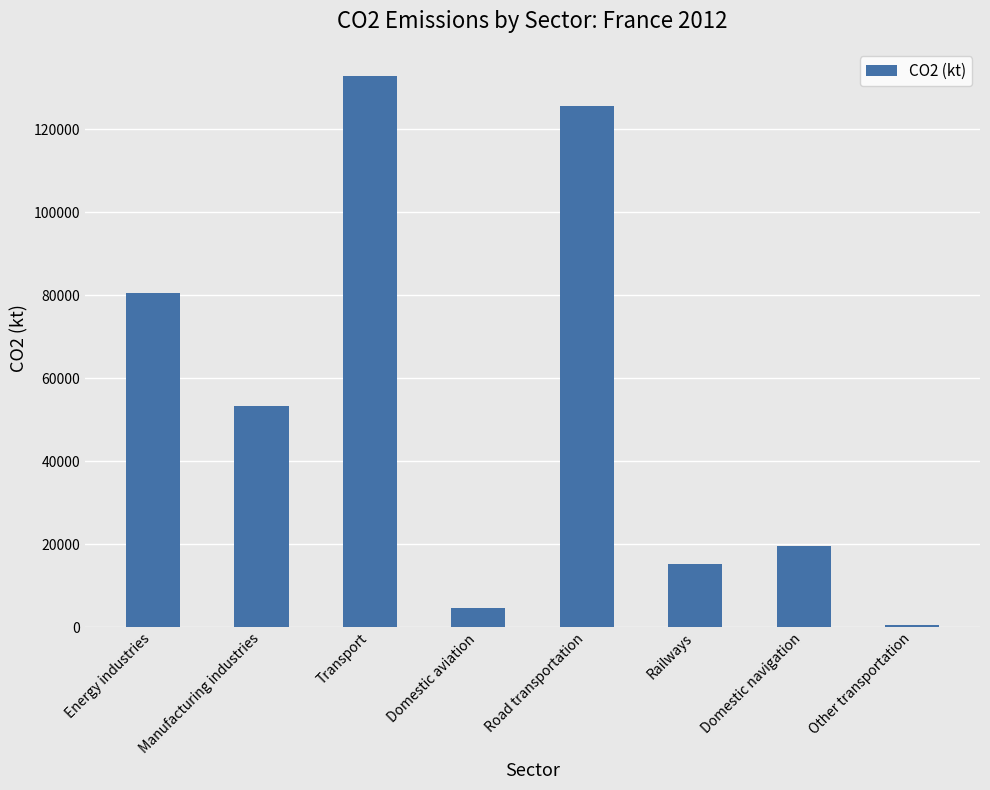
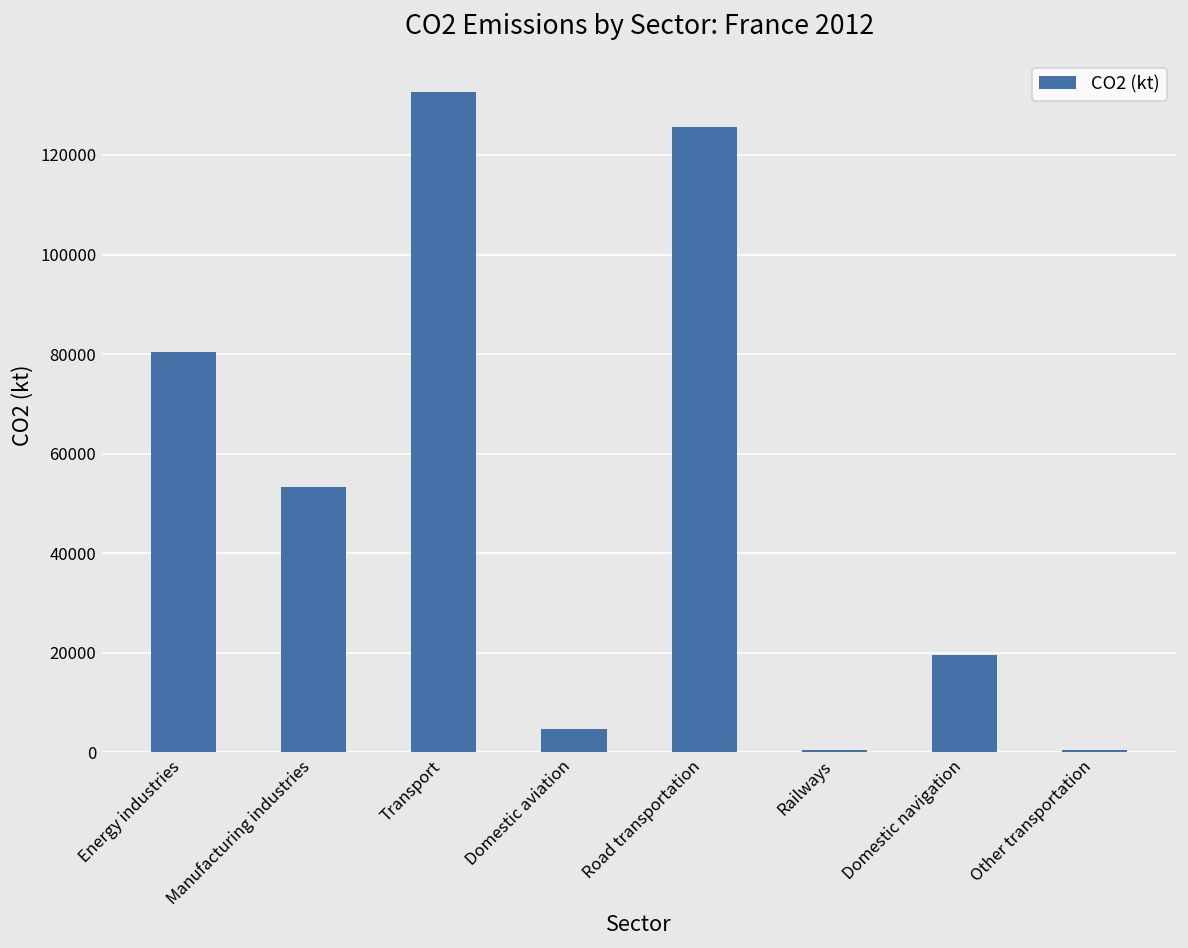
Railways: 15000 -> 0
